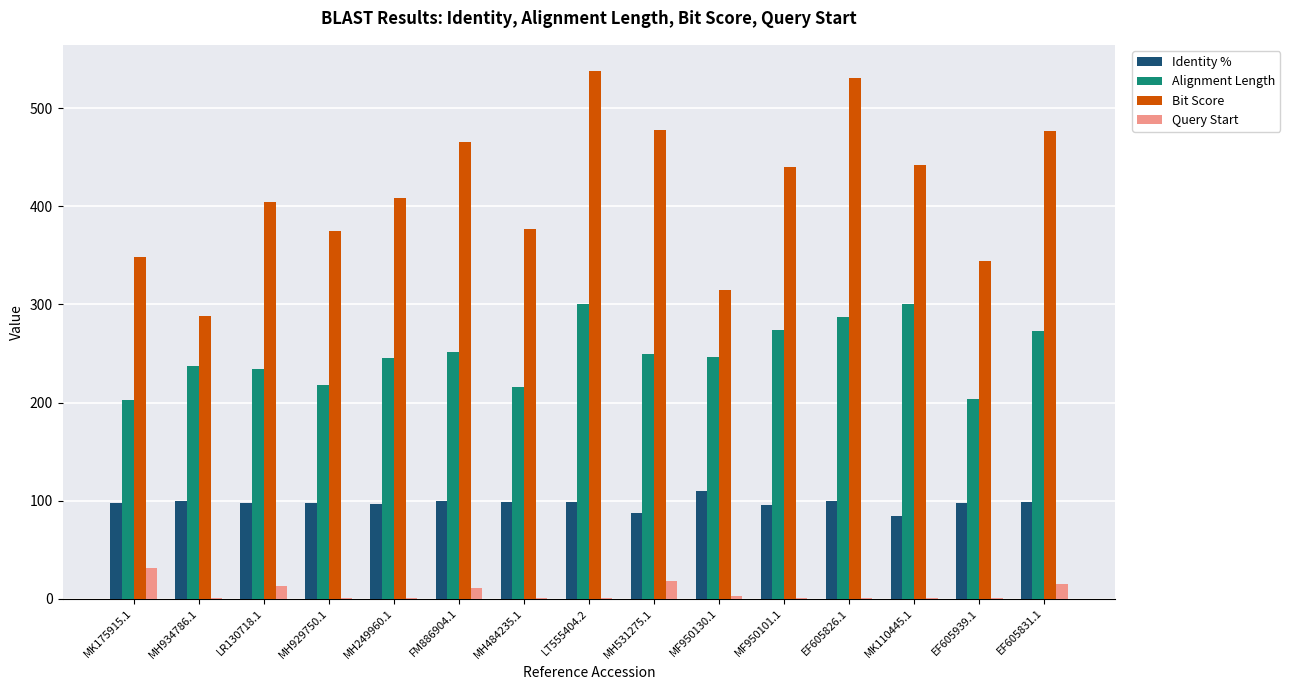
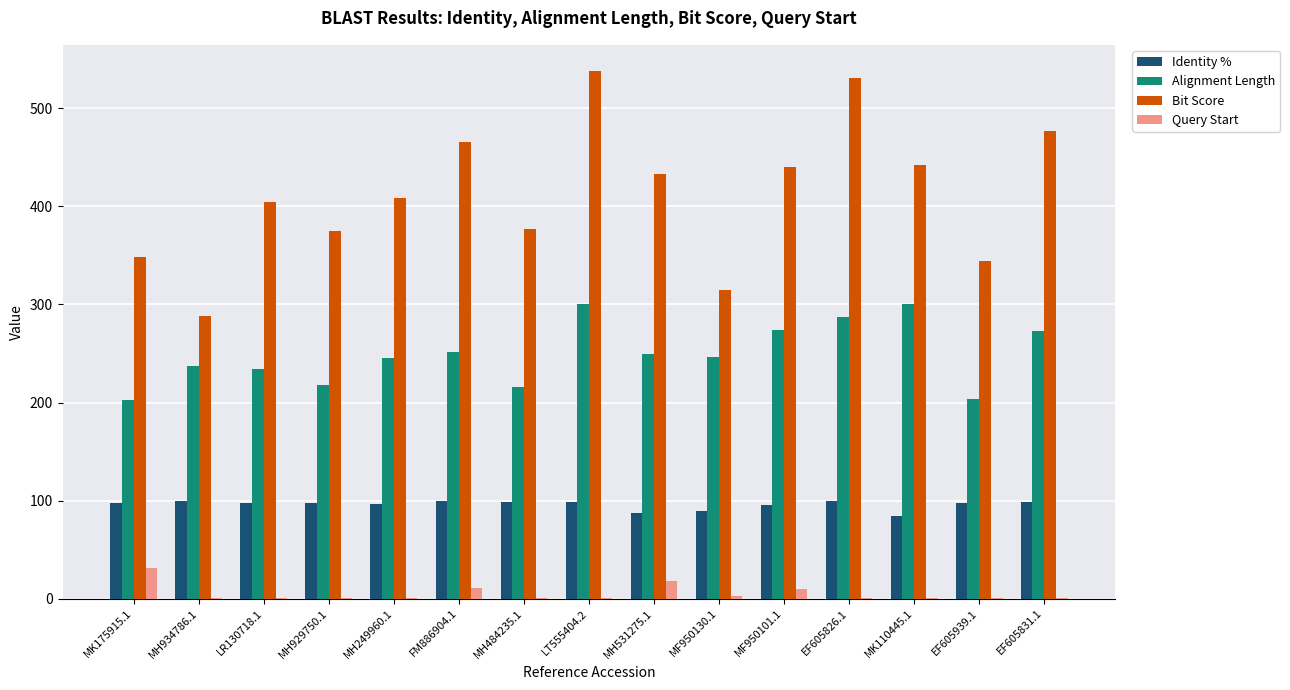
Query Start, LR130718.1: 10 -> 0
Bit Score, MH531275.1: 480 -> 430
Identity %, MF950130.1: 110 -> 90
Query Start, MF950101.1: 0 -> 10
Query Start, EF605831.1: 20 -> 0
